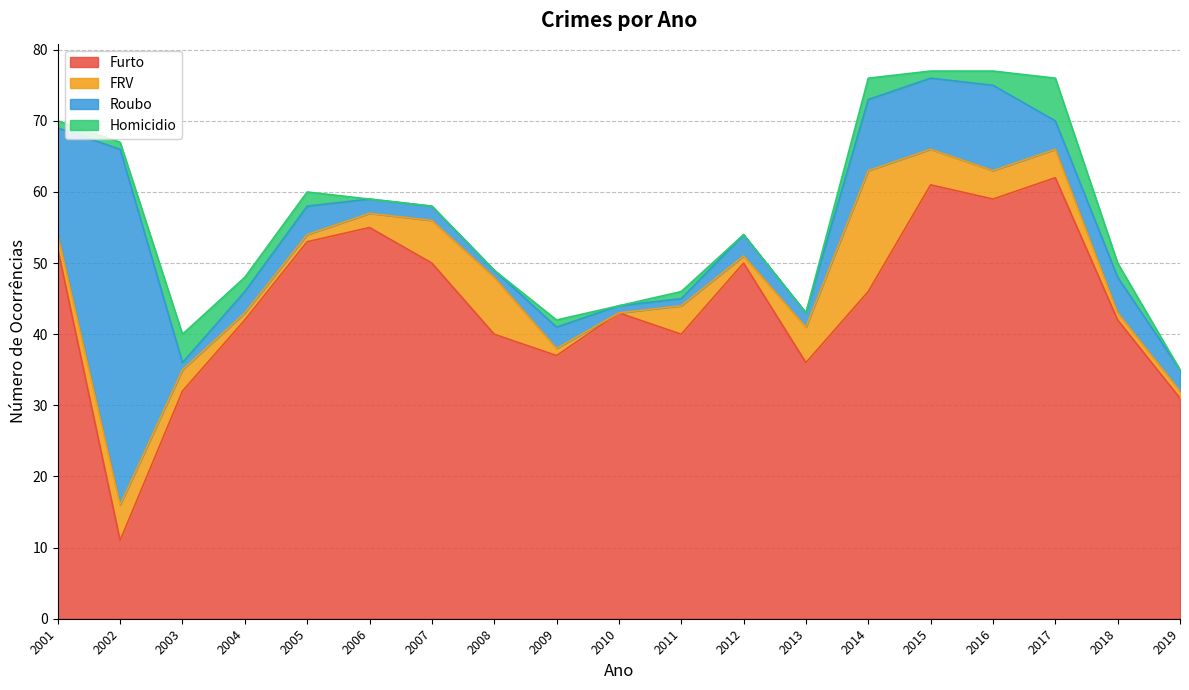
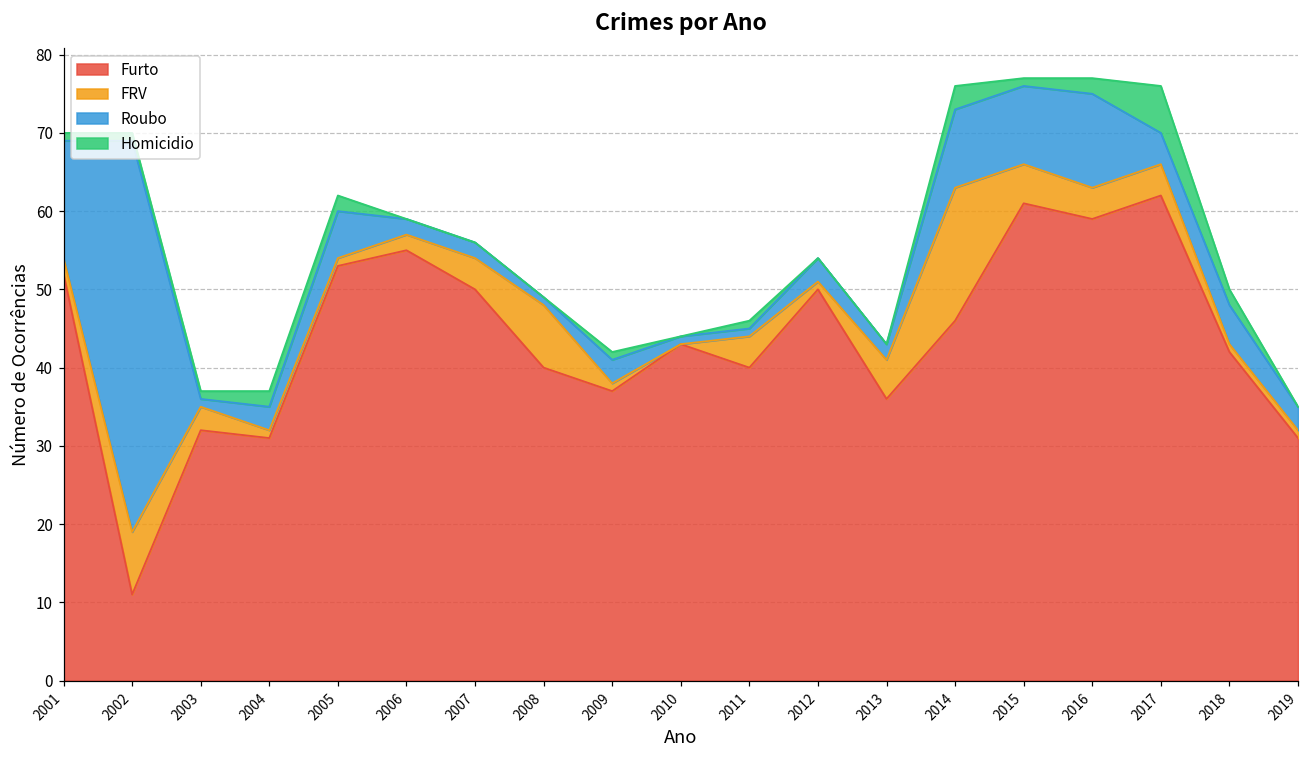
FRV, 2002: 5 -> 8
Homicidio, 2003: 4 -> 1
Furto, 2004: 42 -> 31
Roubo, 2005: 4 -> 6
FRV, 2007: 6 -> 4
